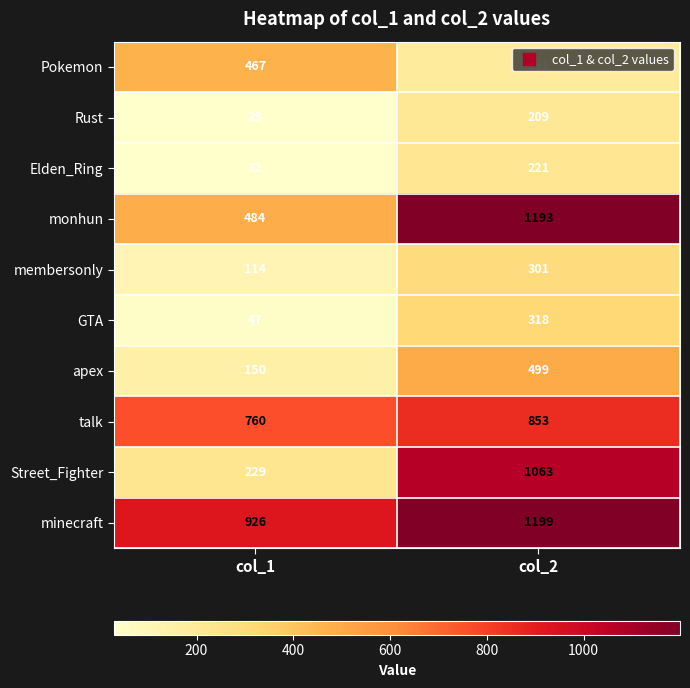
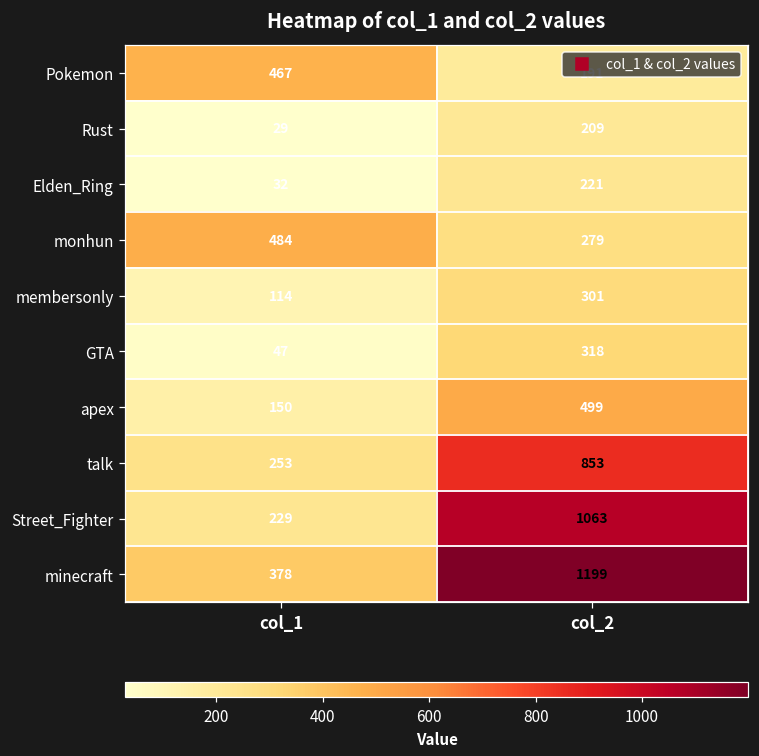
monhun, col_2: 1193 -> 279
talk, col_1: 760 -> 253
minecraft, col_1: 926 -> 378
